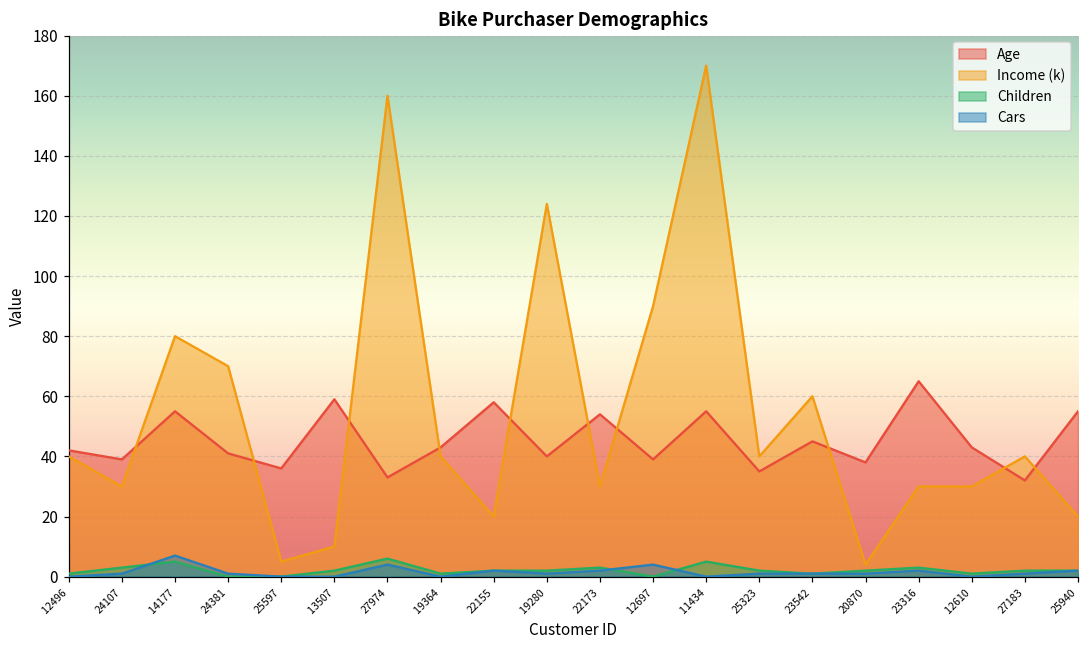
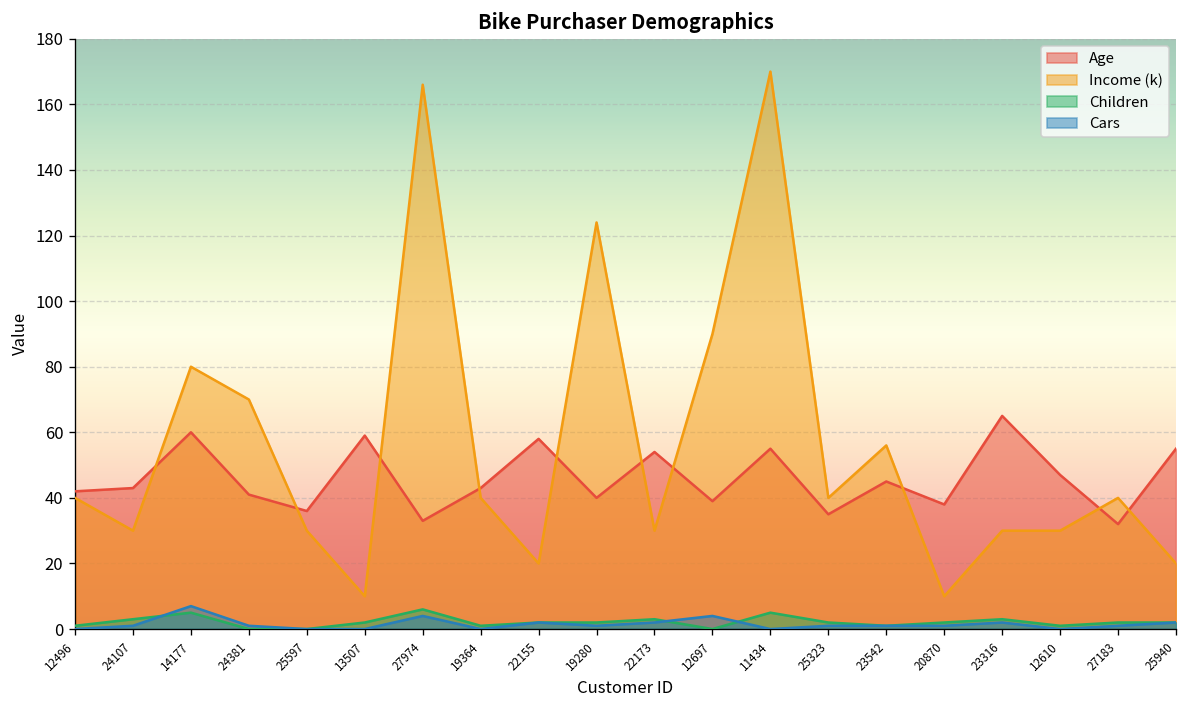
Age, 24107: 39 -> 43
Age, 14177: 55 -> 60
Income (k), 25597: 5 -> 30
Income (k), 27974: 160 -> 166
Income (k), 23542: 60 -> 56
Income (k), 20870: 4 -> 10
Age, 12610: 43 -> 47
